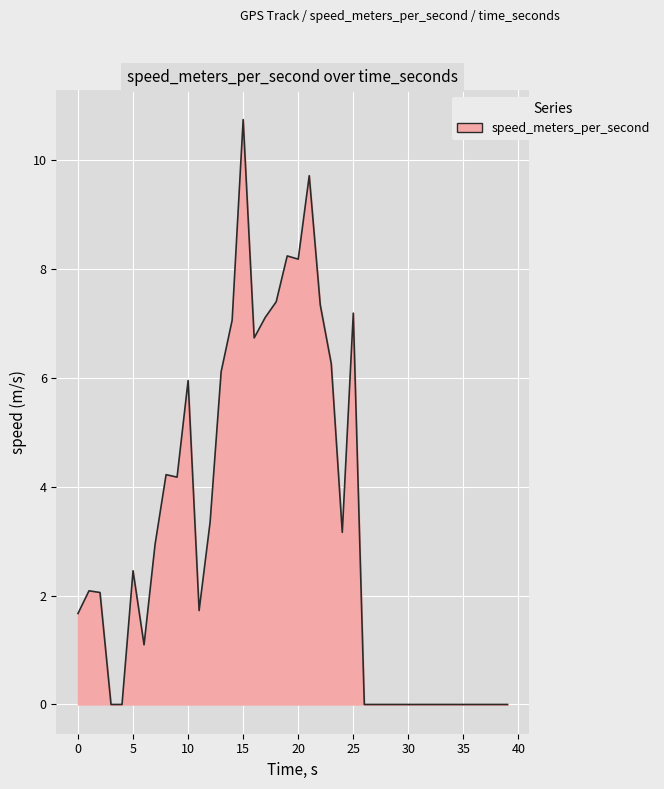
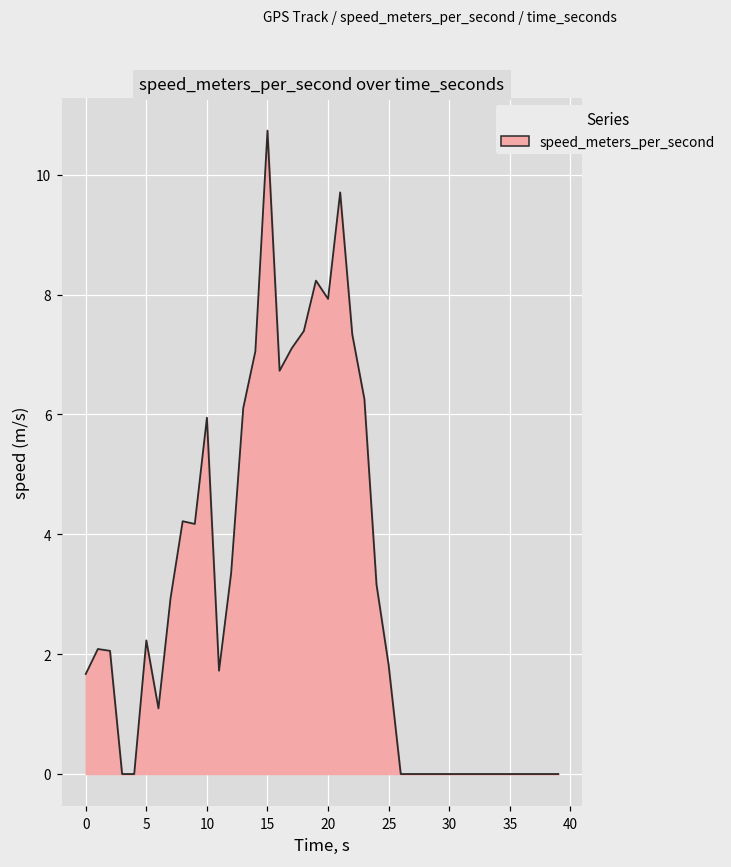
5: 2.5 -> 2.2
20: 8.2 -> 7.9
25: 7.2 -> 1.8
